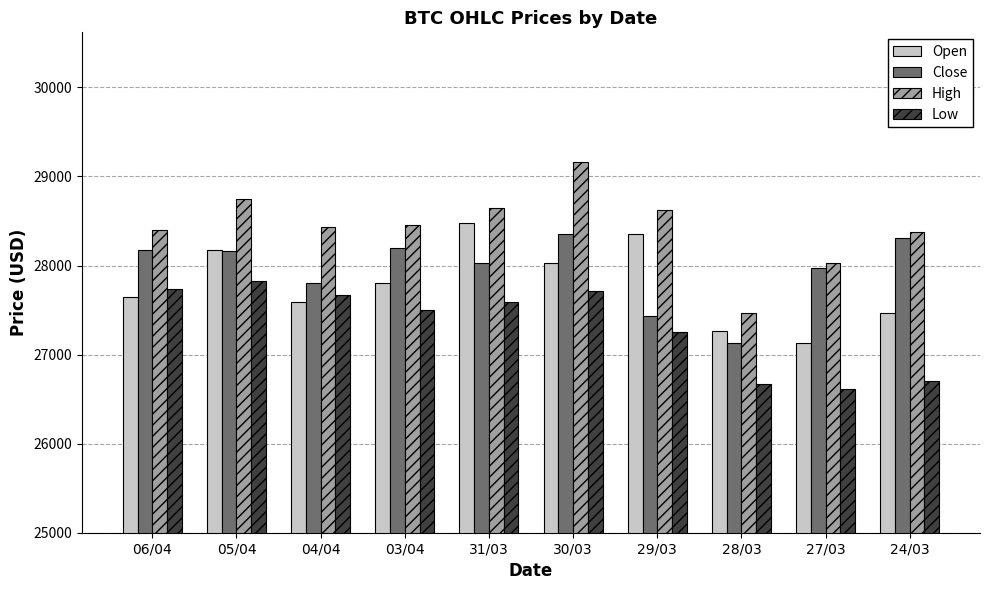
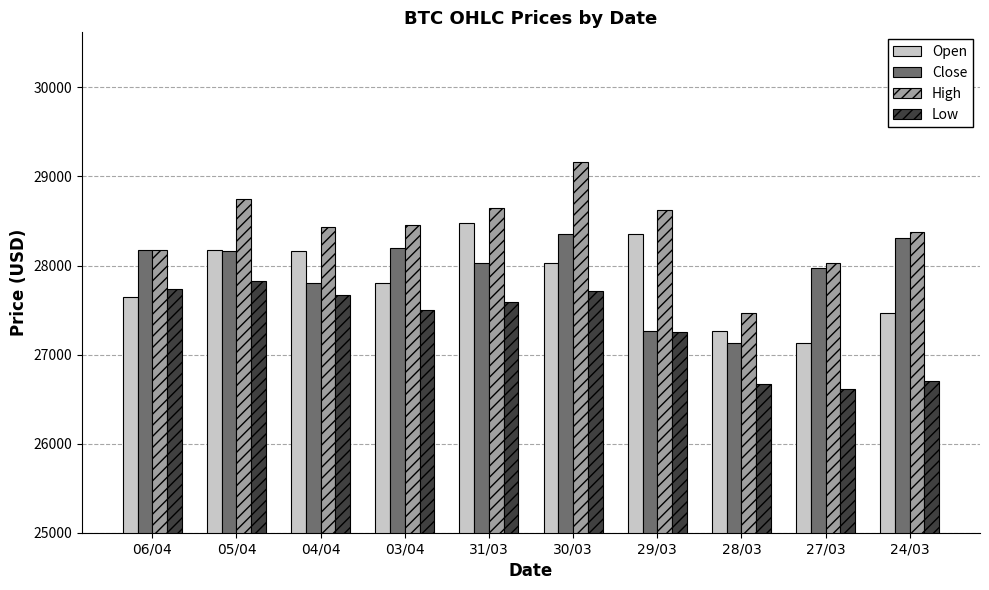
High, 06/04: 28400 -> 28200
Open, 04/04: 27600 -> 28200
Close, 29/03: 27400 -> 27300
